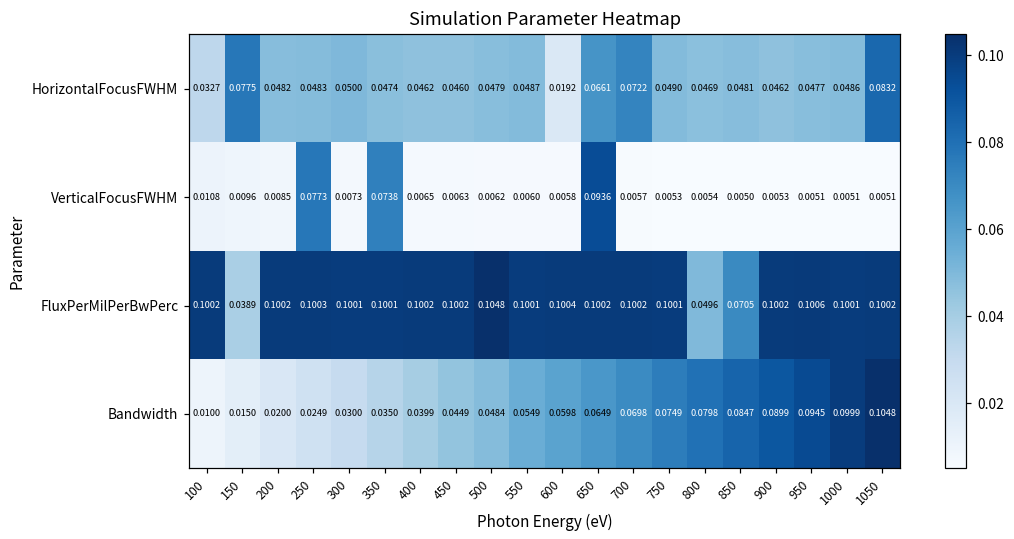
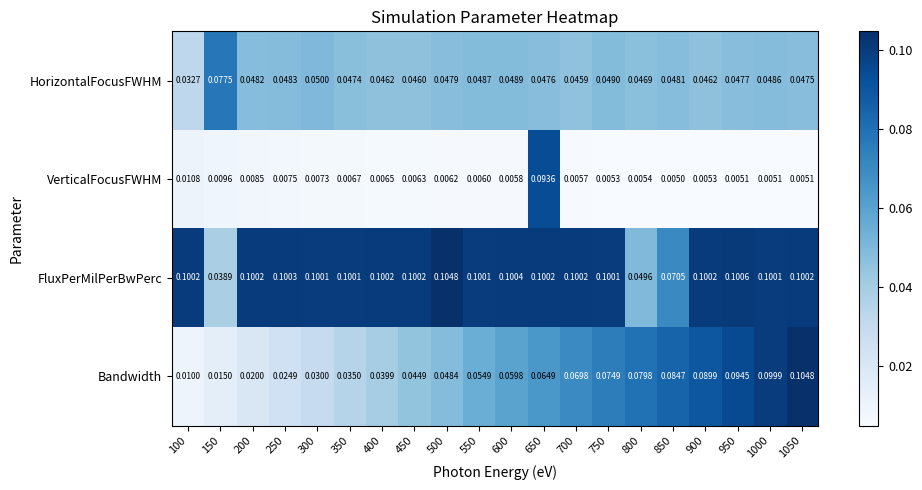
HorizontalFocusFWHM, 600: 0.0192 -> 0.0489
HorizontalFocusFWHM, 650: 0.0661 -> 0.0476
HorizontalFocusFWHM, 700: 0.0722 -> 0.0459
HorizontalFocusFWHM, 1050: 0.0832 -> 0.0475
VerticalFocusFWHM, 250: 0.0773 -> 0.0075
VerticalFocusFWHM, 350: 0.0738 -> 0.0067
